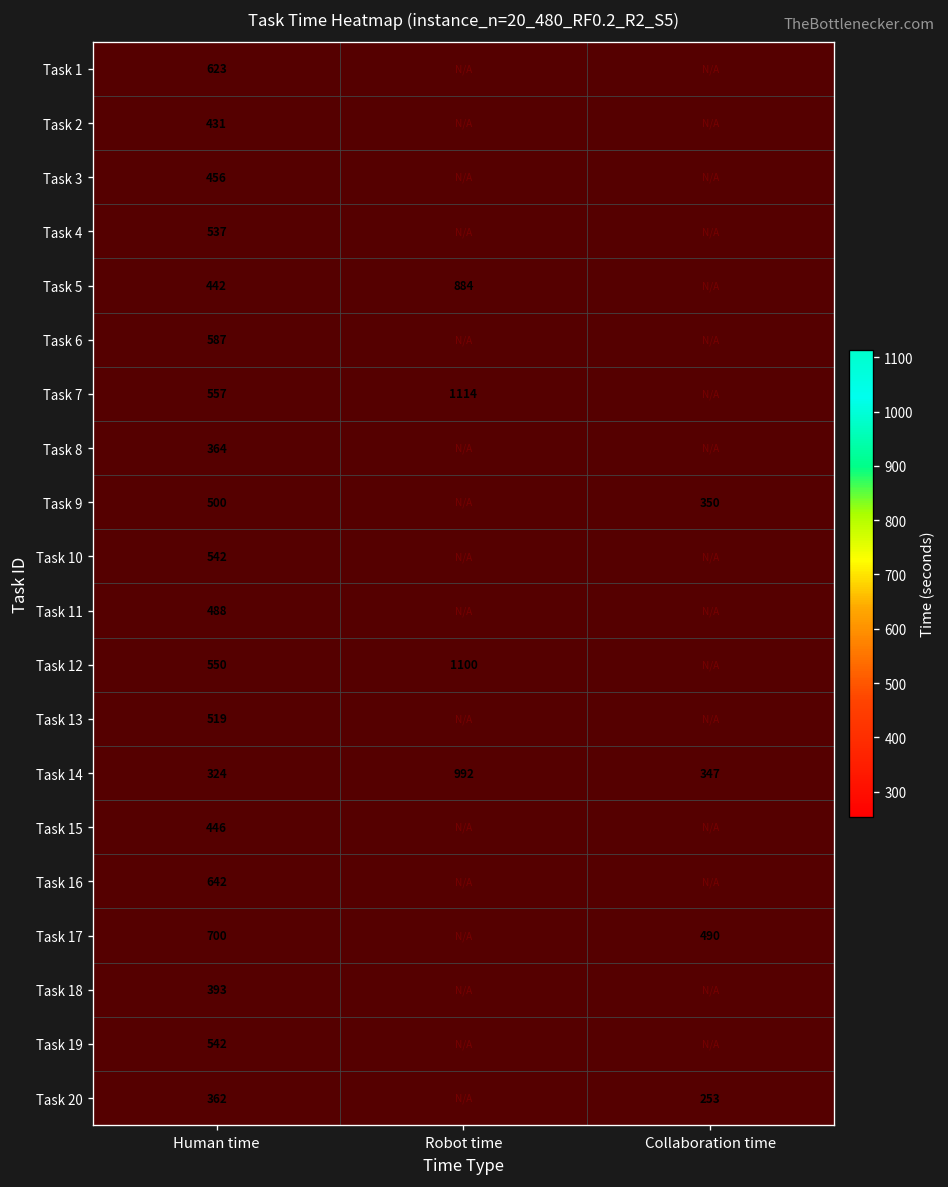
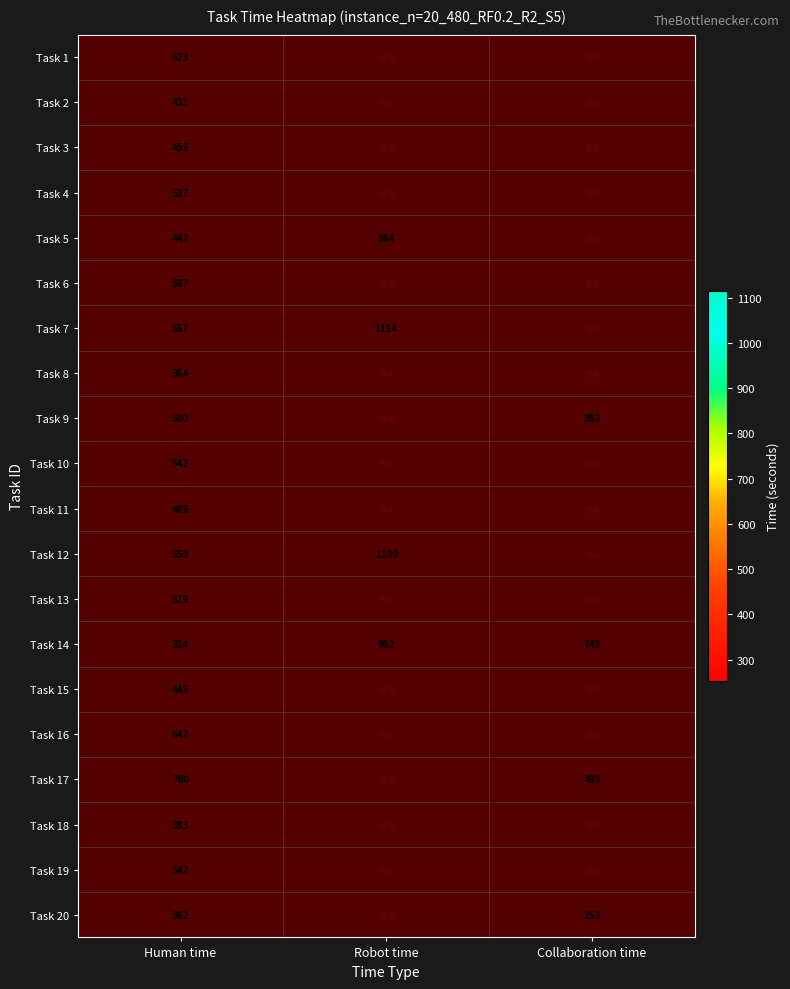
Task 14, Collaboration time: 347 -> 749
